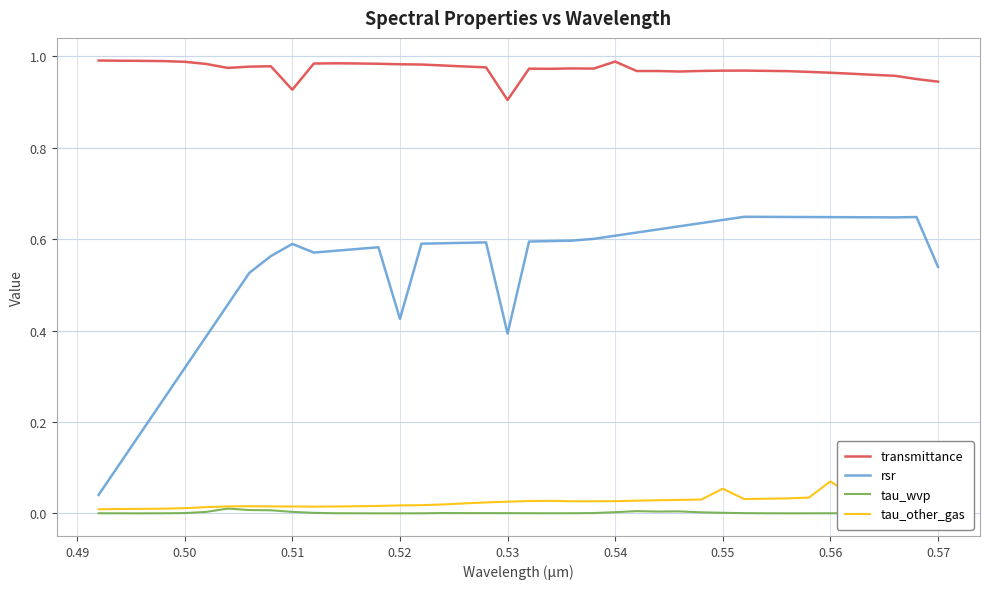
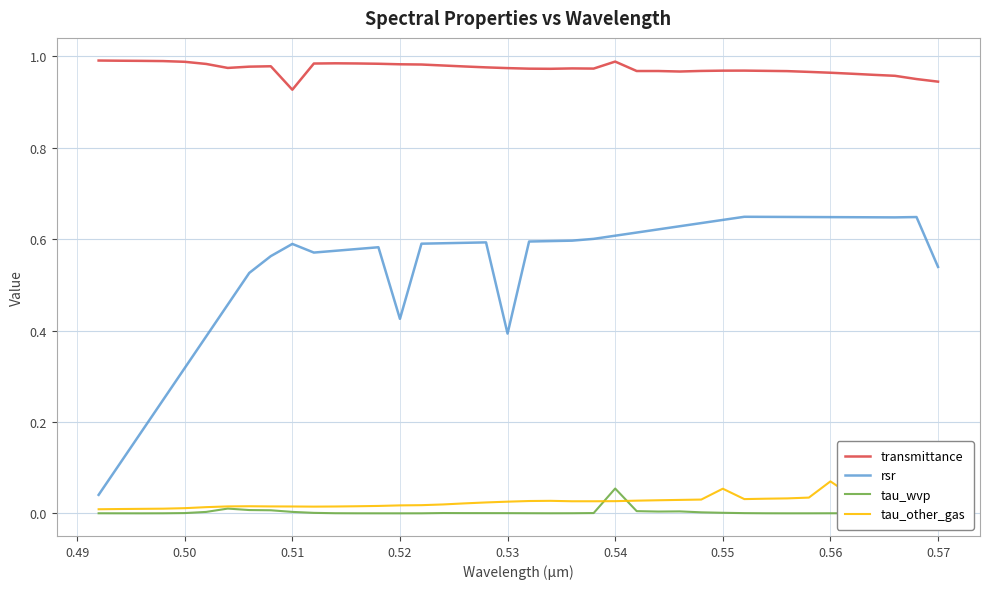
transmittance, 0.53: 0.90 -> 0.97
tau_wvp, 0.54: 0.00 -> 0.05
